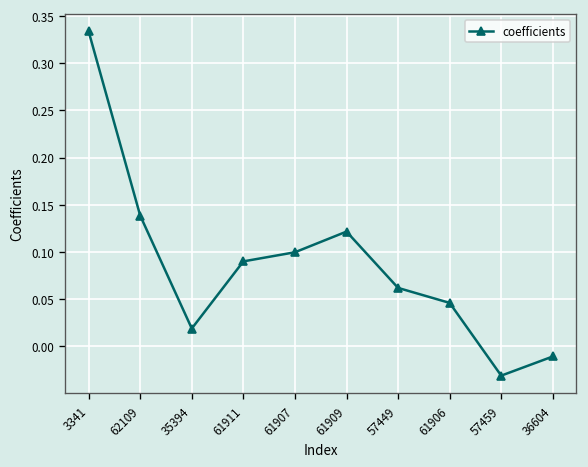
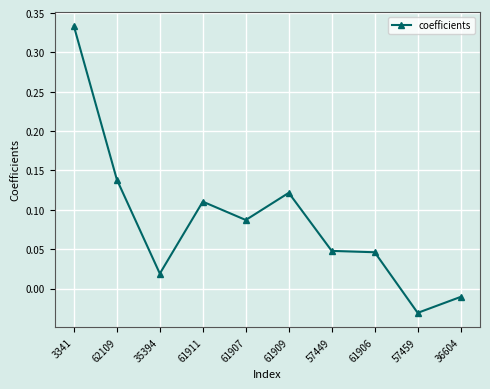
61911: 0.09 -> 0.11
61907: 0.10 -> 0.09
57449: 0.06 -> 0.05
